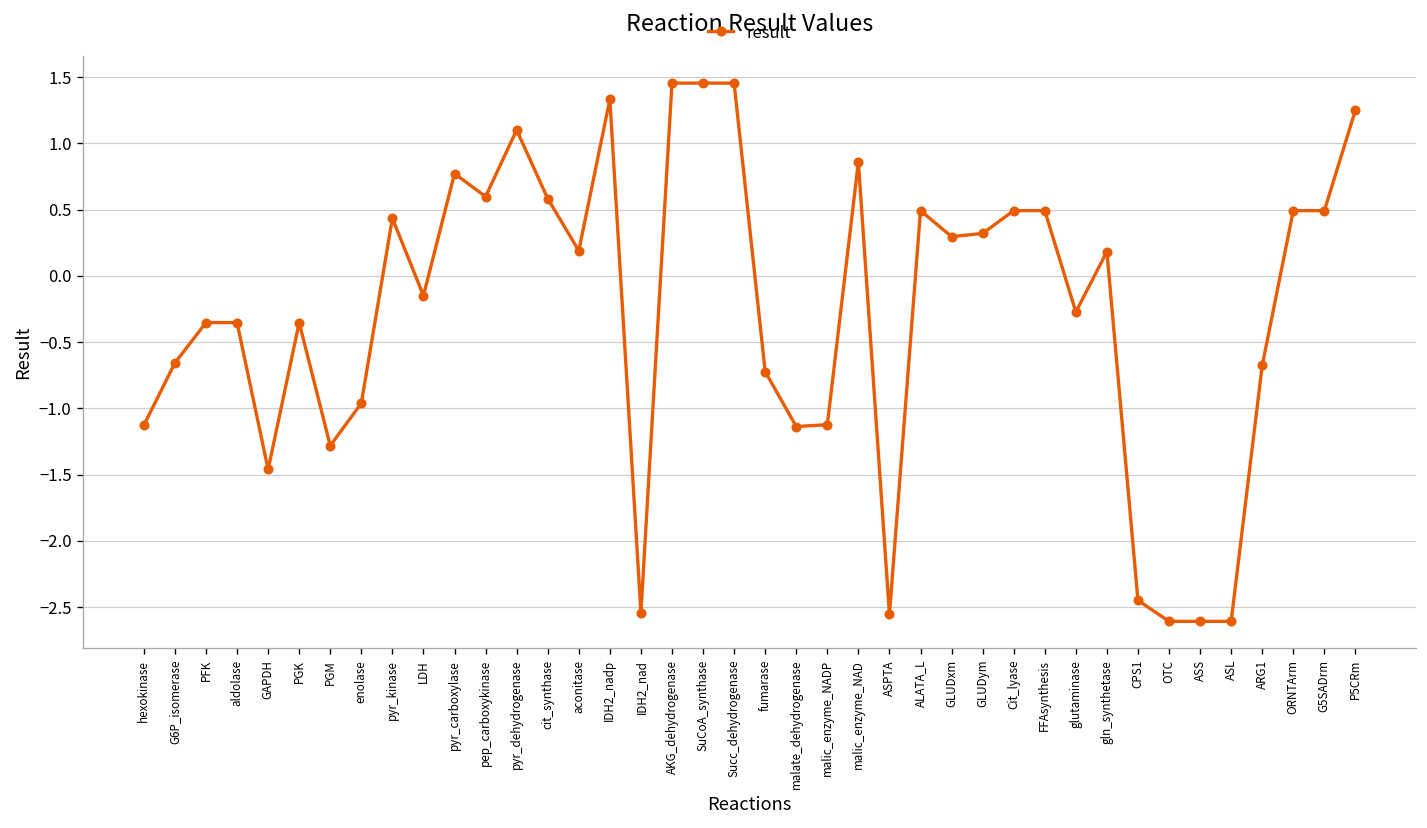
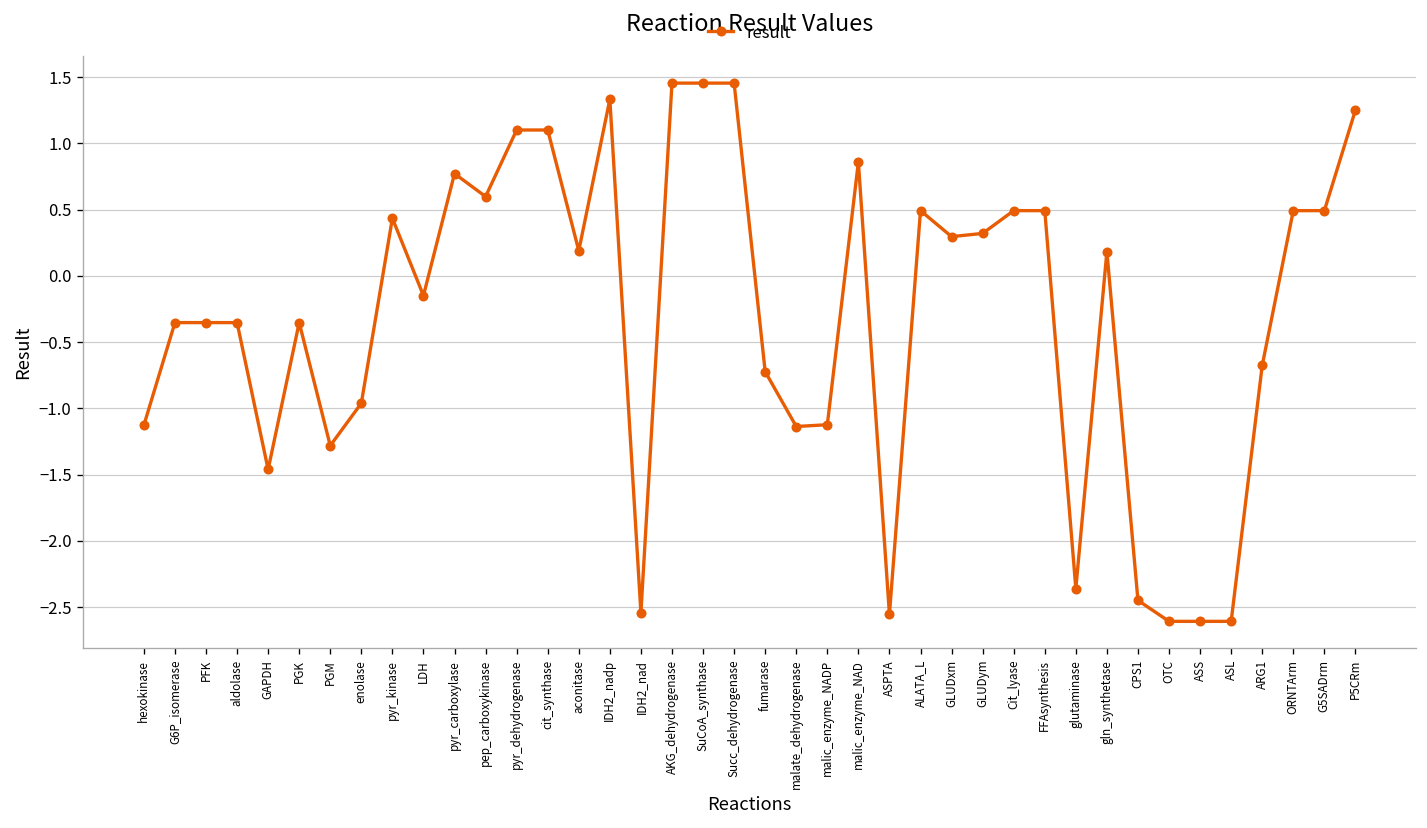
G6P_isomerase: -0.66 -> -0.35
cit_synthase: 0.58 -> 1.10
glutaminase: -0.27 -> -2.36
